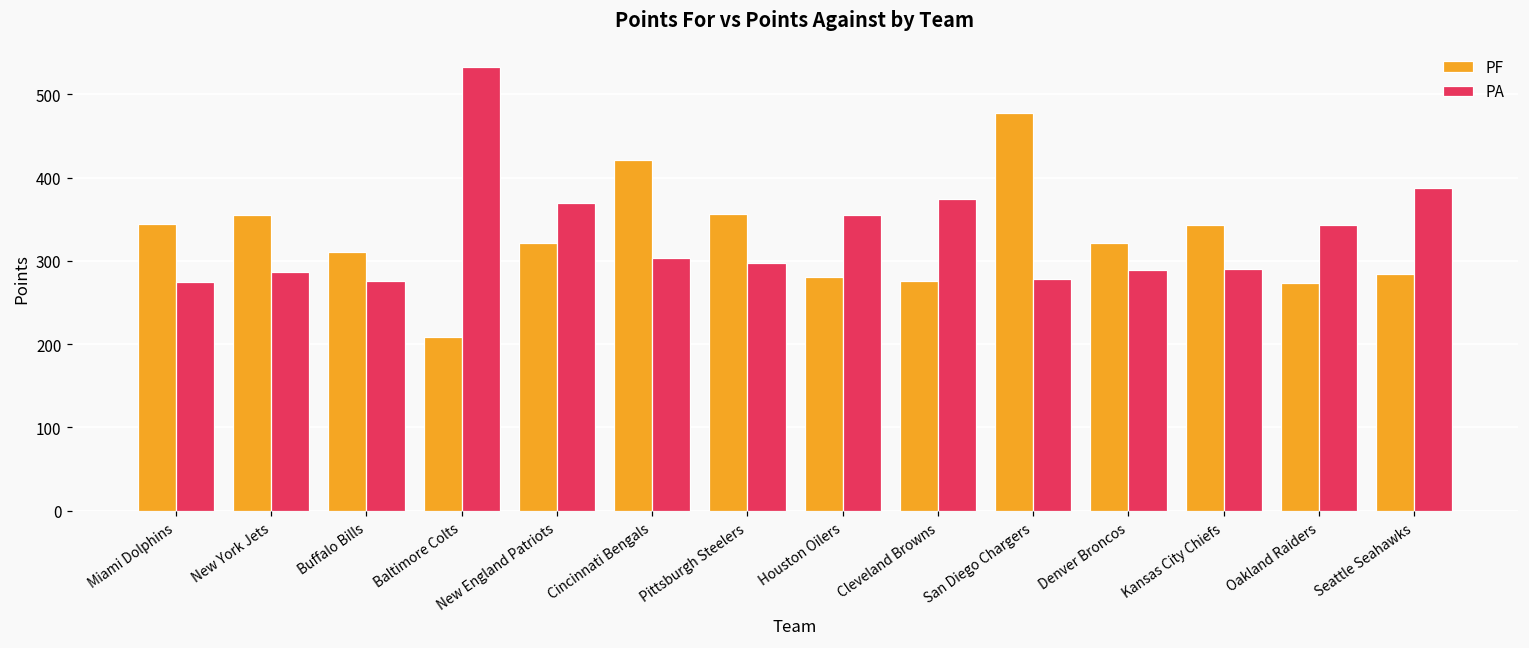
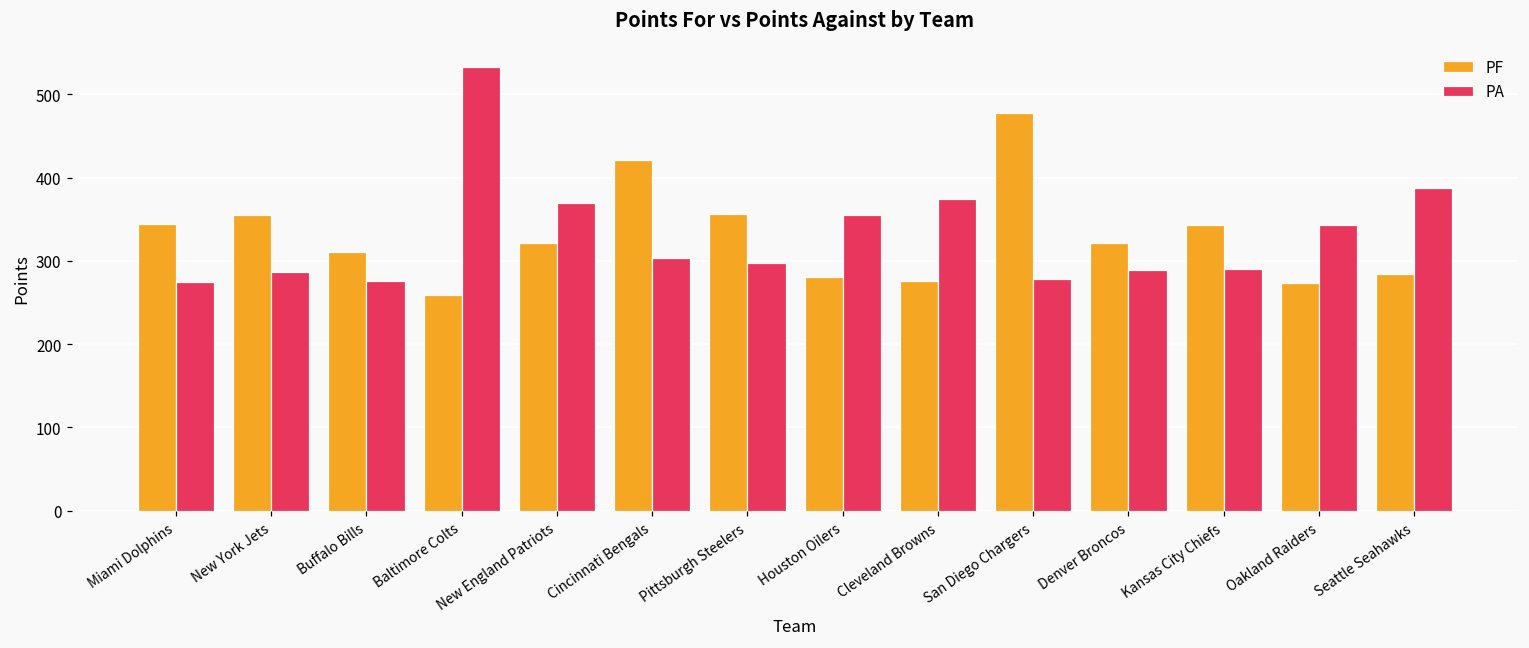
PF, Baltimore Colts: 210 -> 260
